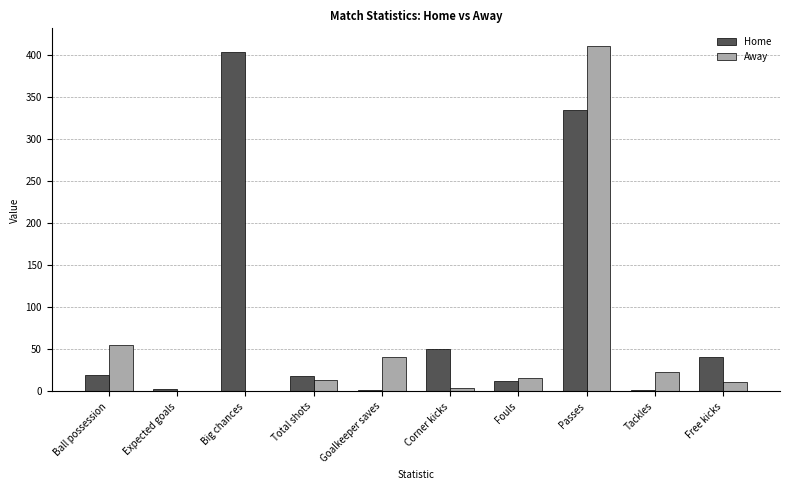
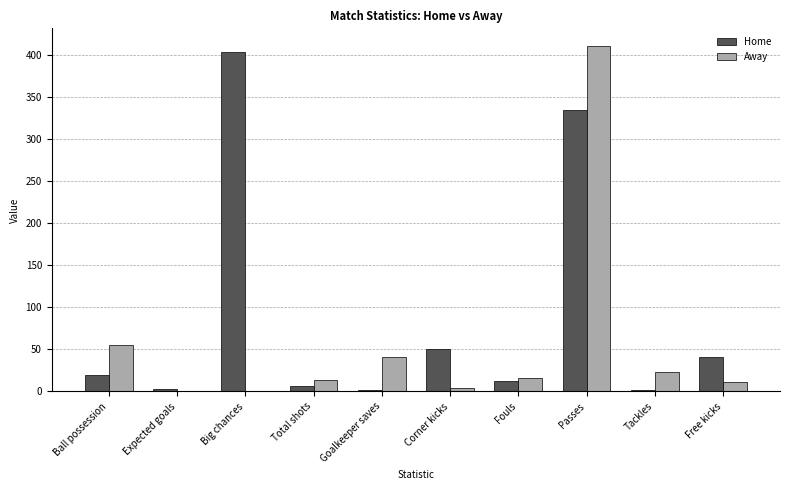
Home, Total shots: 20 -> 10
